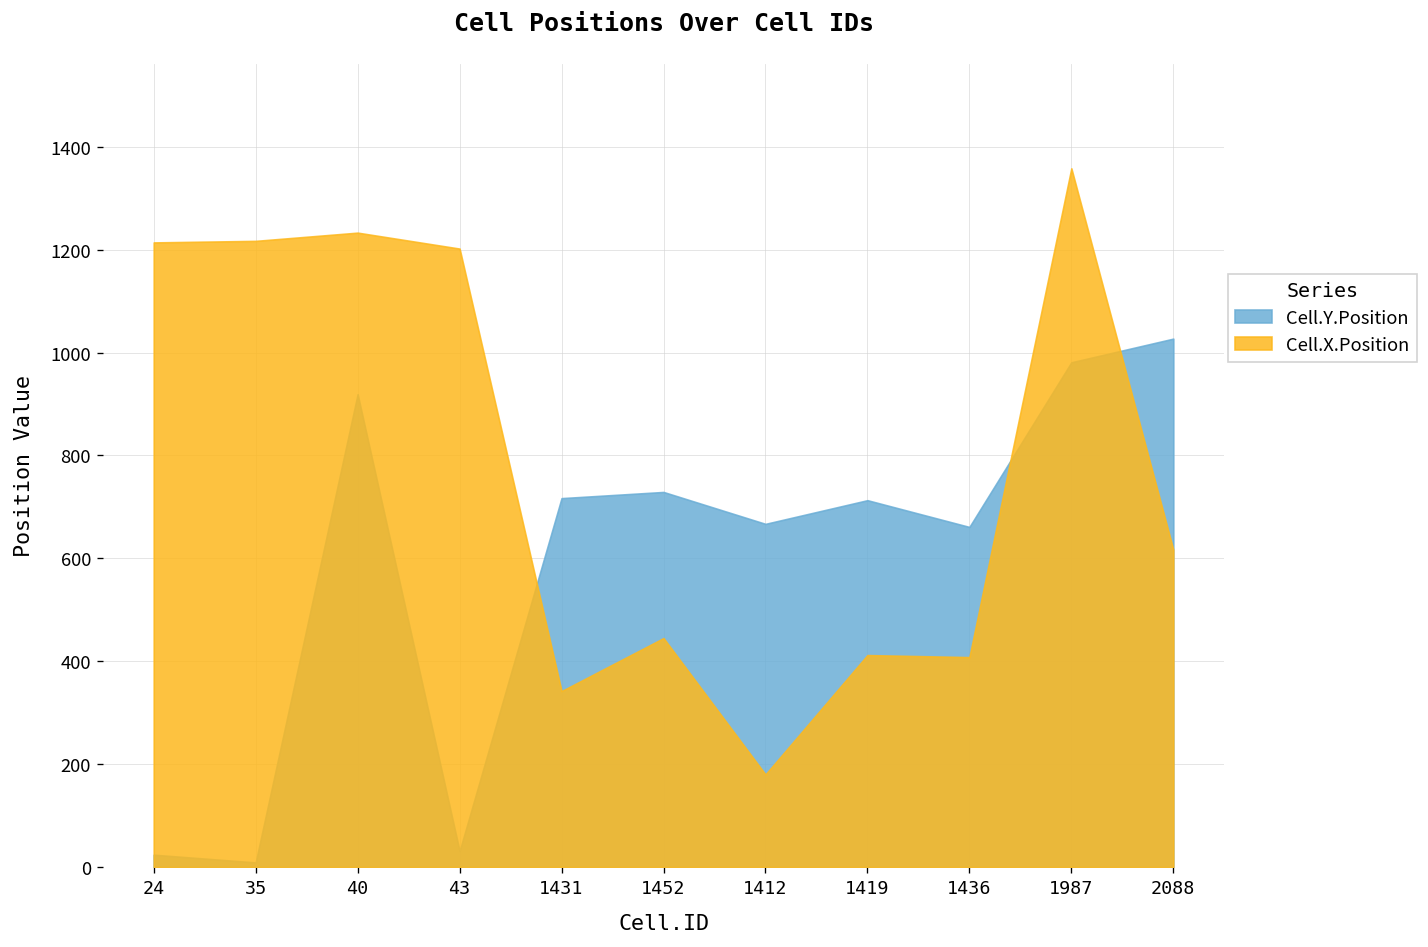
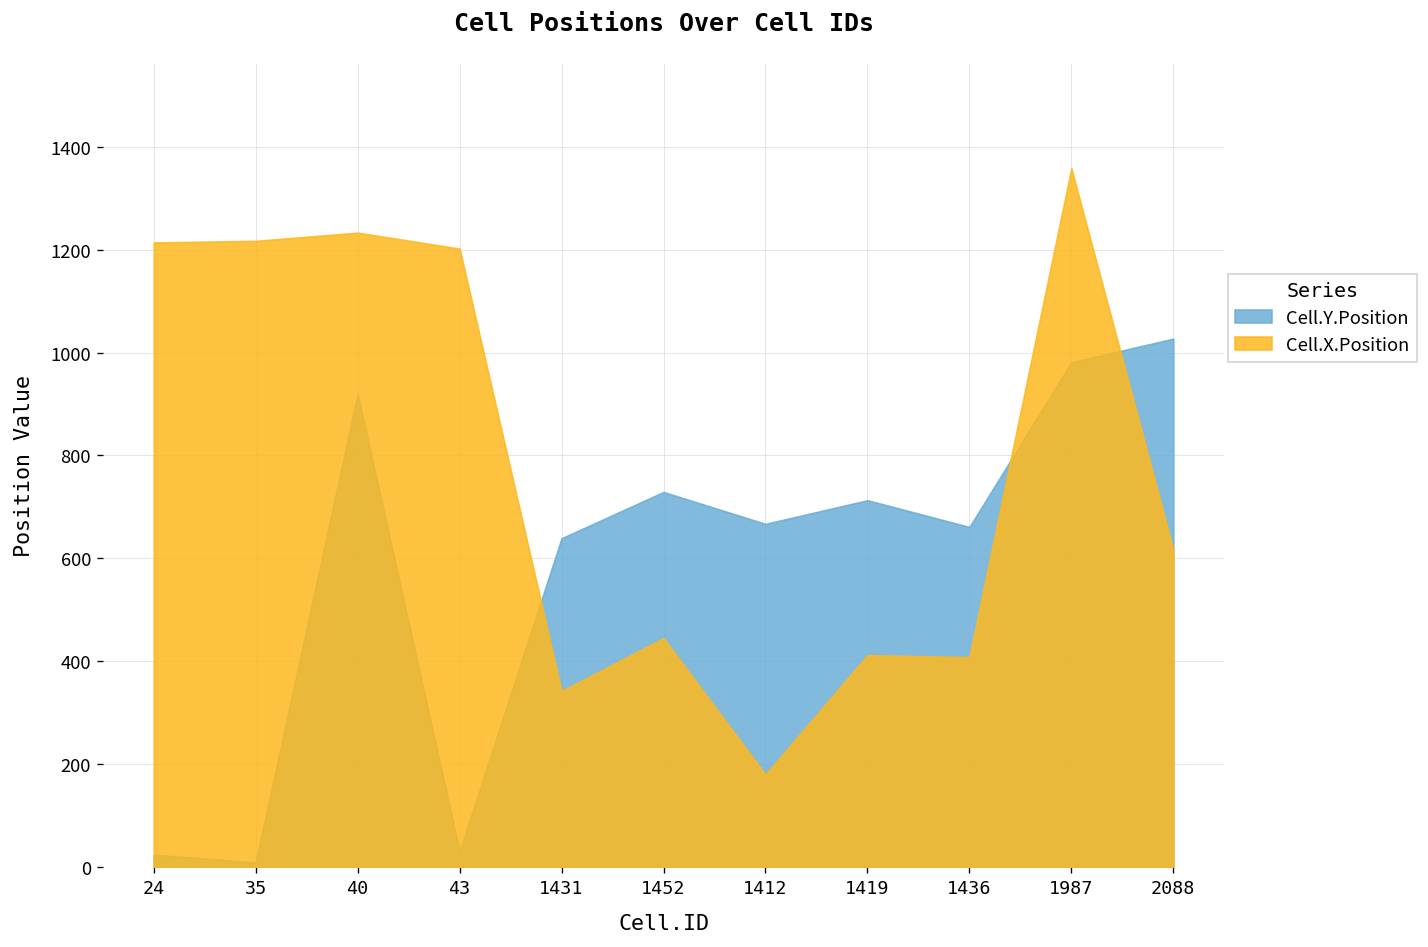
Cell.Y.Position, 1431: 720 -> 640
